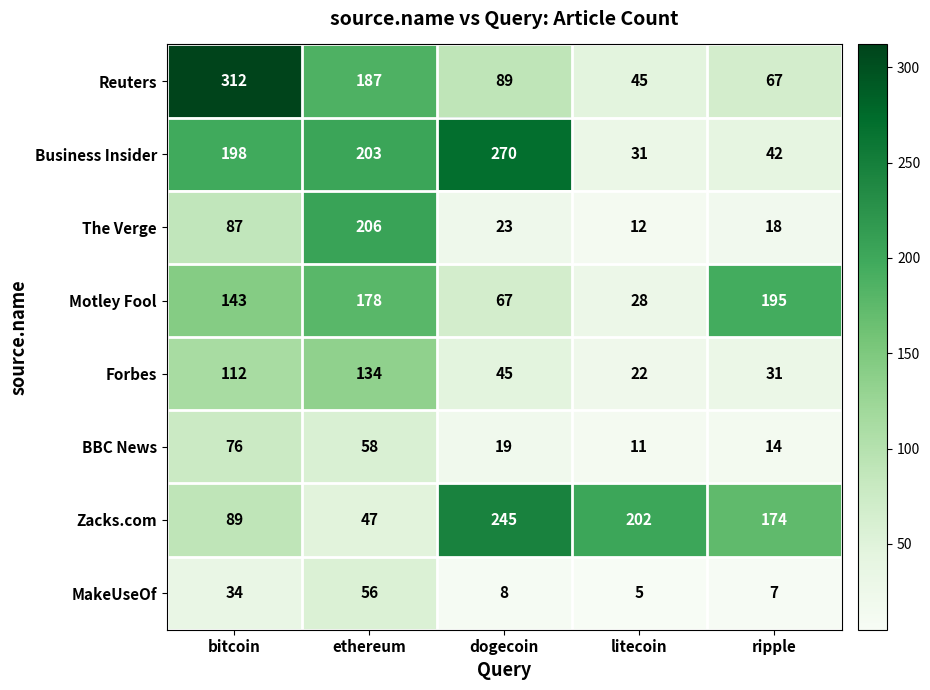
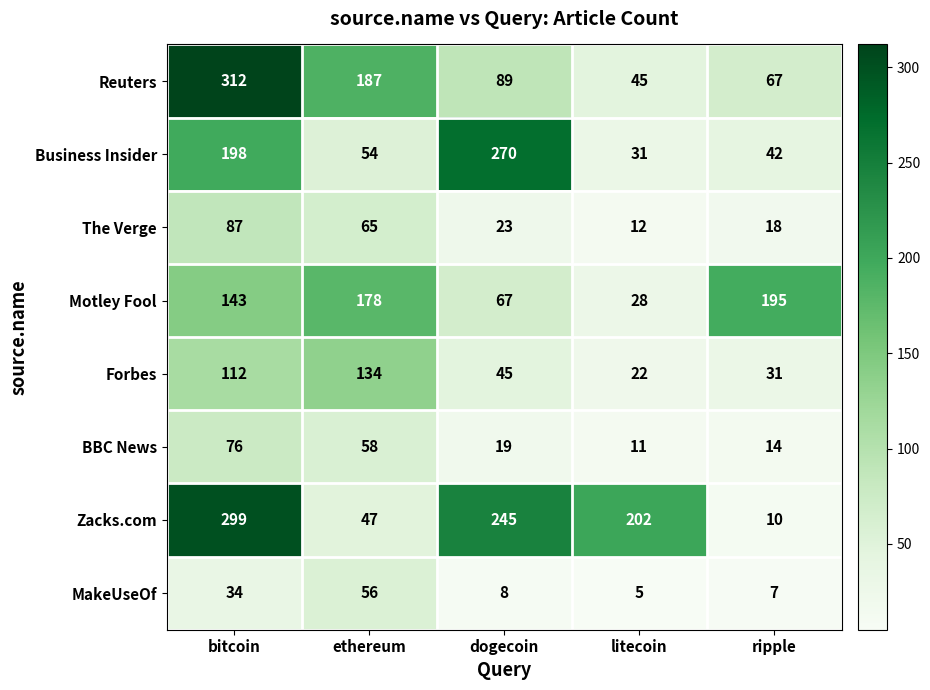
Business Insider, ethereum: 203 -> 54
The Verge, ethereum: 206 -> 65
Zacks.com, bitcoin: 89 -> 299
Zacks.com, ripple: 174 -> 10
